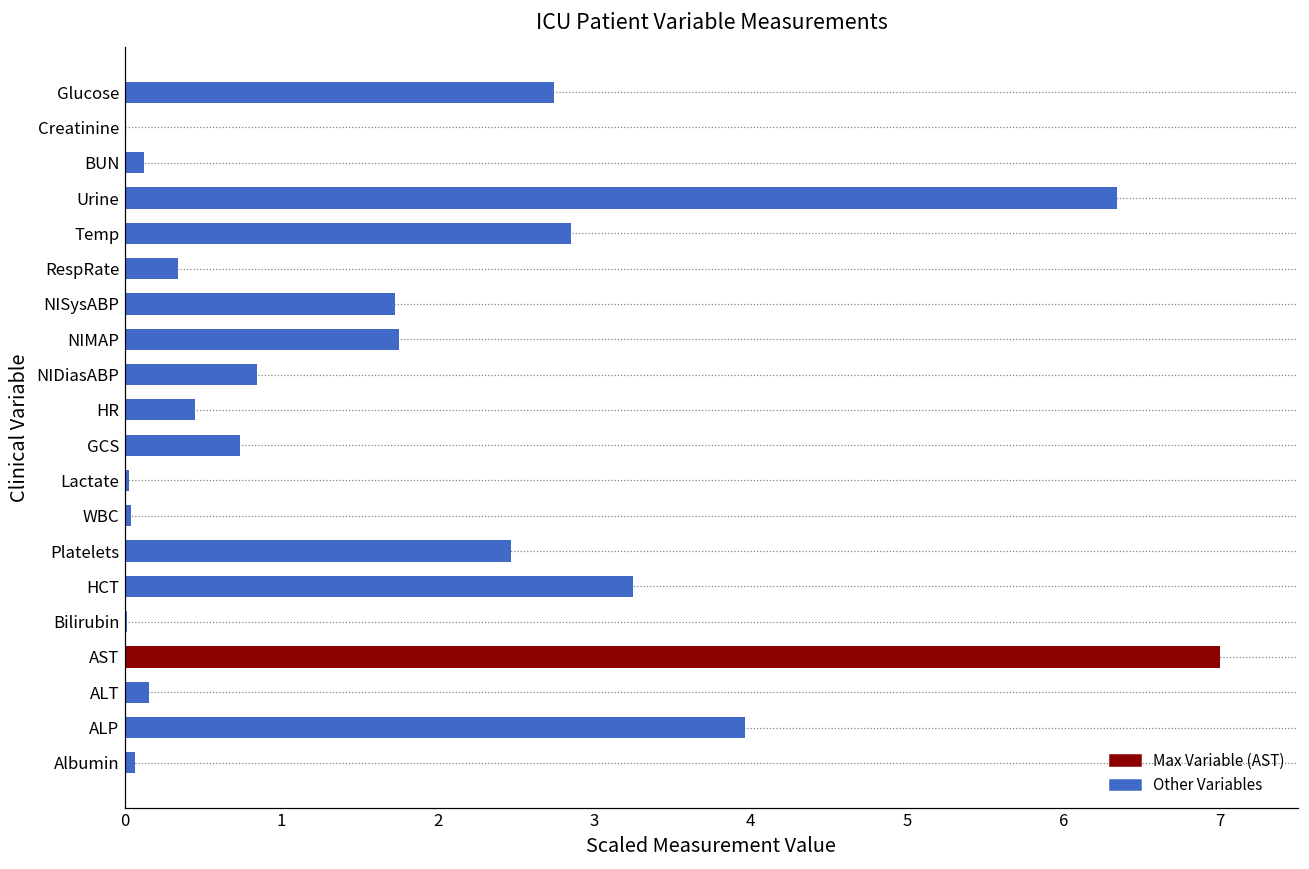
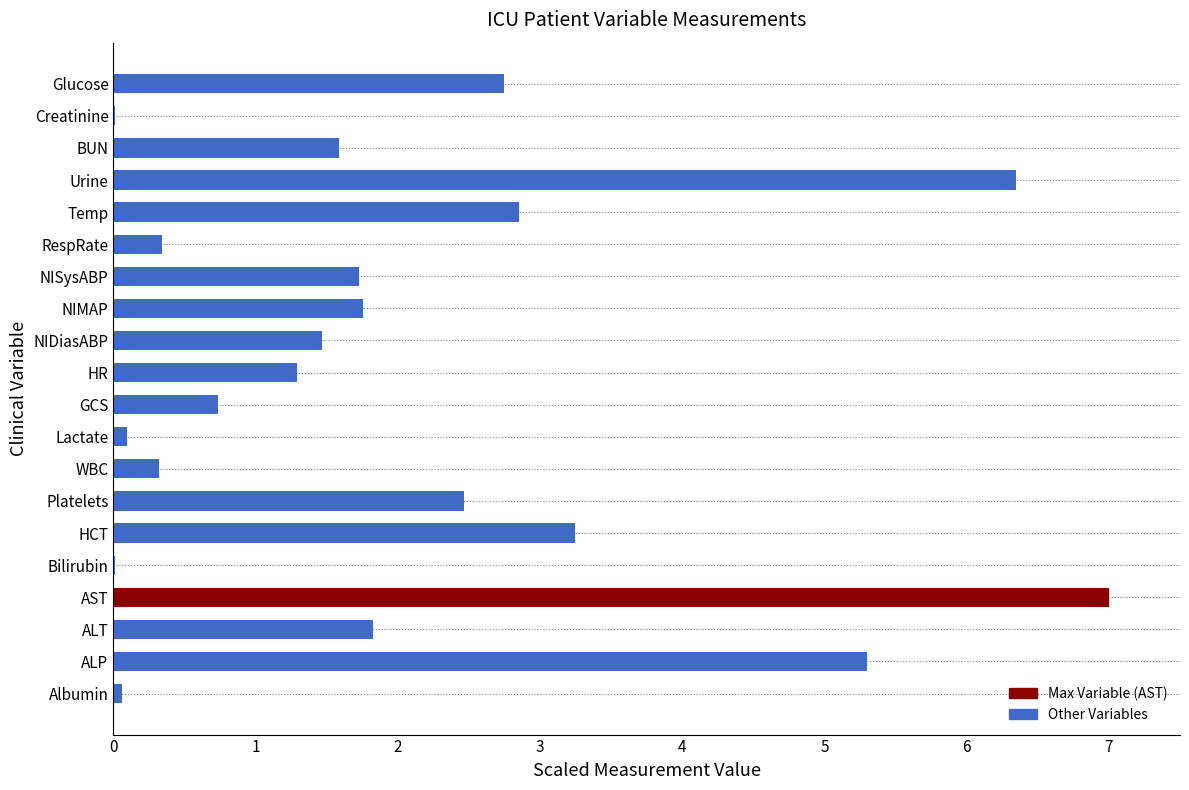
BUN: 0.12 -> 1.59
NIDiasABP: 0.85 -> 1.46
HR: 0.45 -> 1.29
Lactate: 0.03 -> 0.09
WBC: 0.04 -> 0.32
ALT: 0.15 -> 1.82
ALP: 3.97 -> 5.30
